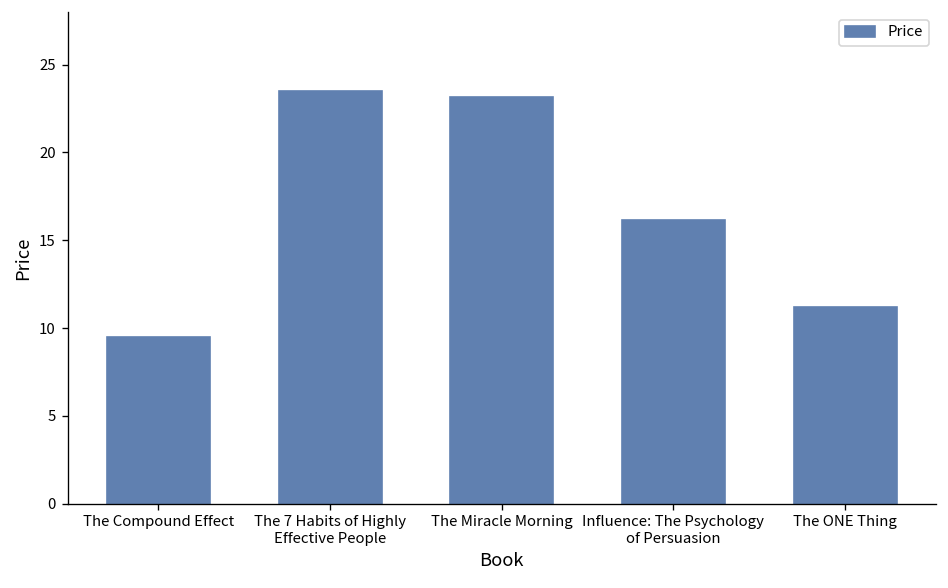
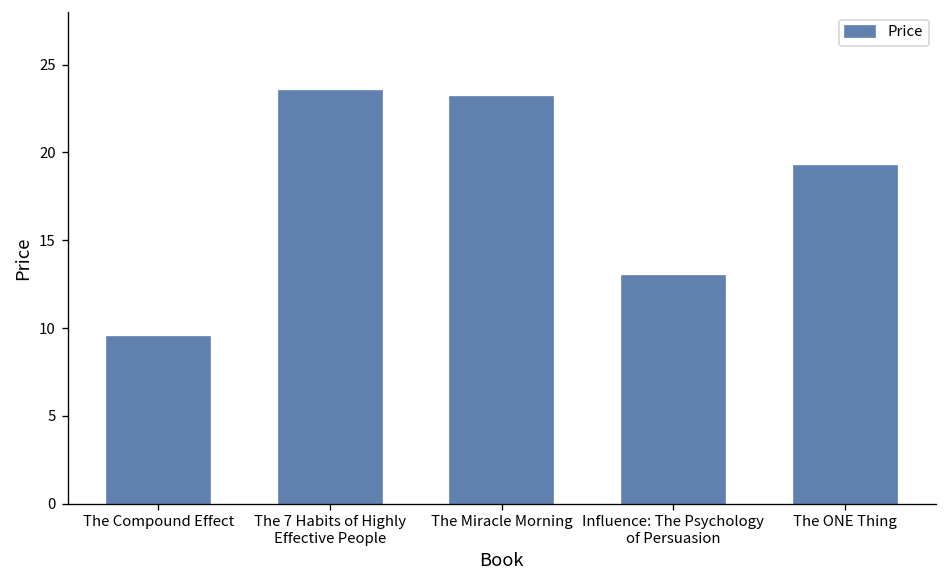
Influence: The Psychology of Persuasion: 16.2 -> 13.0
The ONE Thing: 11.2 -> 19.2
